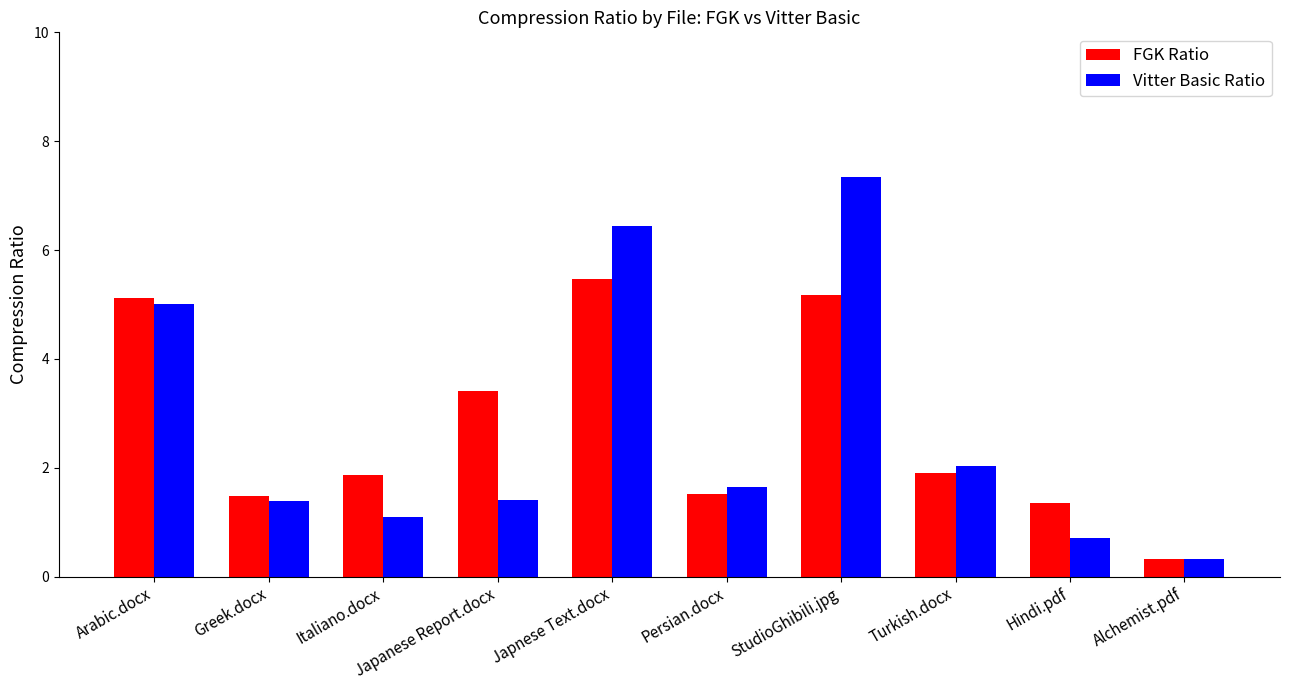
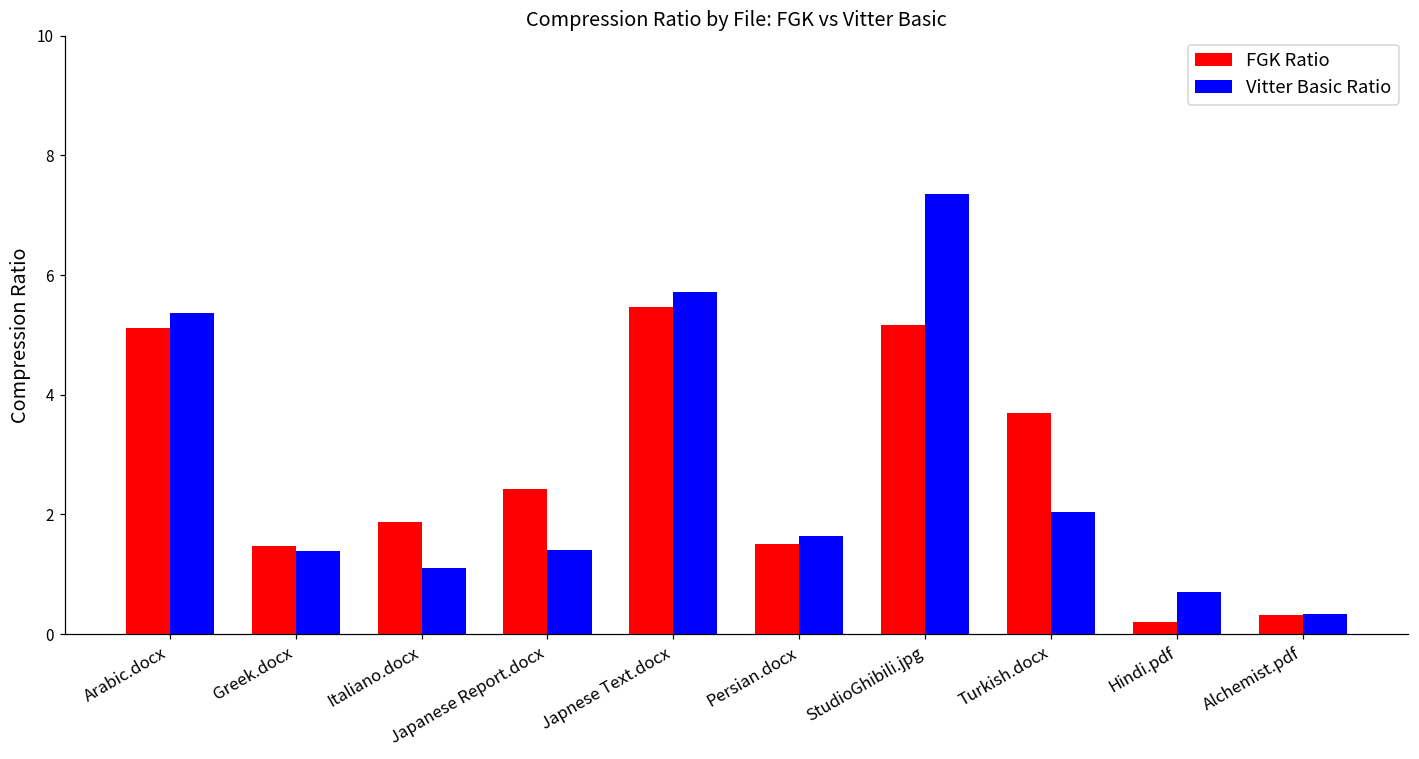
Vitter Basic Ratio, Arabic.docx: 5.0 -> 5.4
FGK Ratio, Japanese Report.docx: 3.4 -> 2.4
Vitter Basic Ratio, Japnese Text.docx: 6.4 -> 5.7
FGK Ratio, Turkish.docx: 1.9 -> 3.7
FGK Ratio, Hindi.pdf: 1.4 -> 0.2
